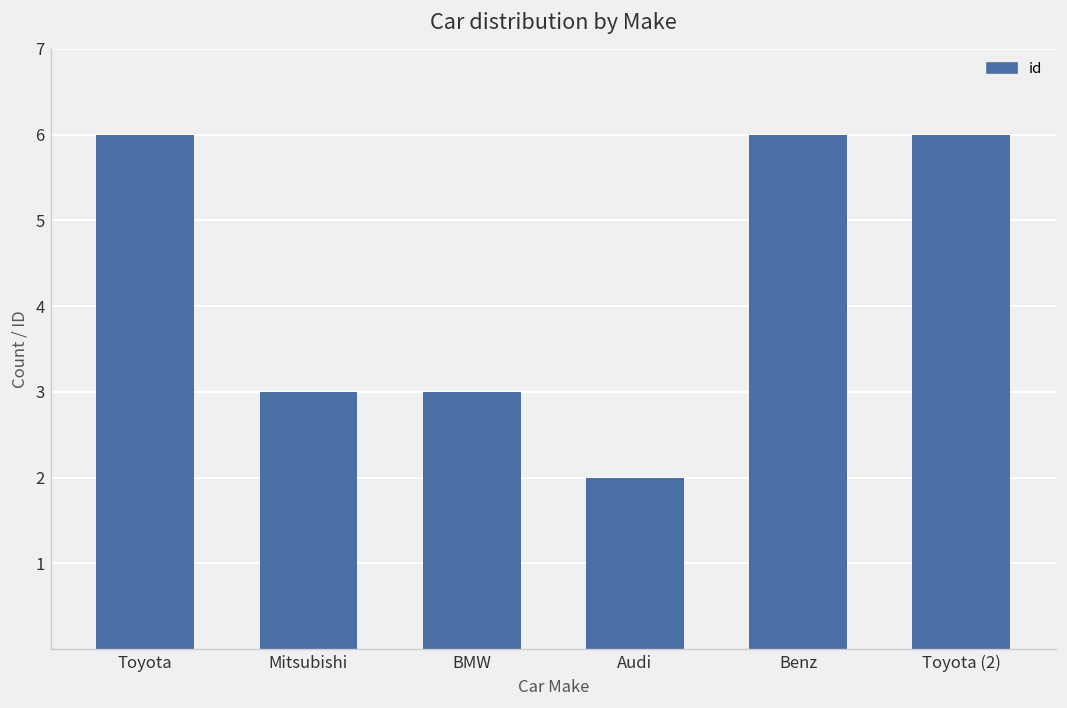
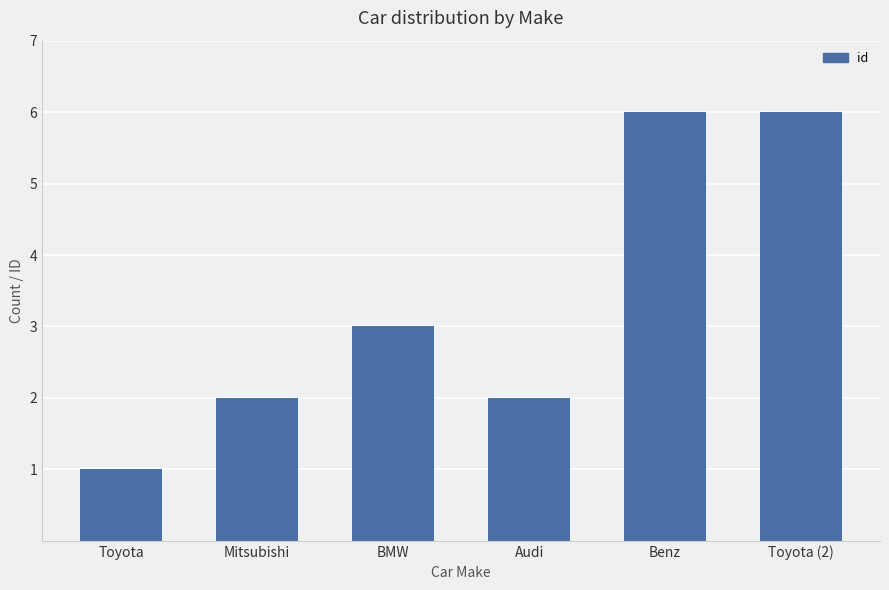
Toyota: 6 -> 1
Mitsubishi: 3 -> 2
